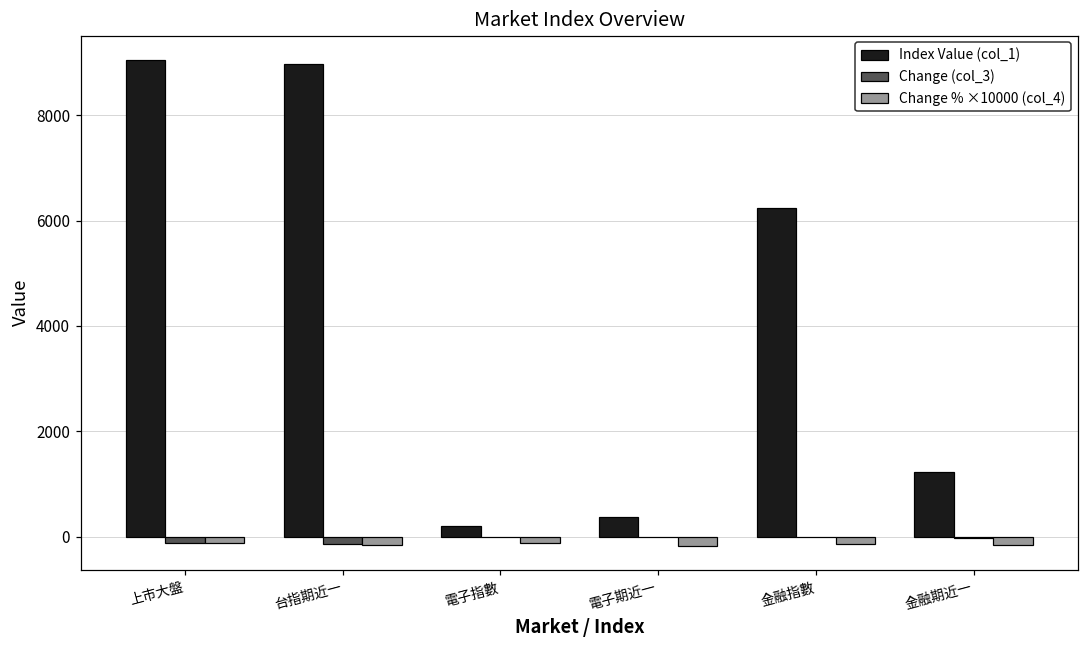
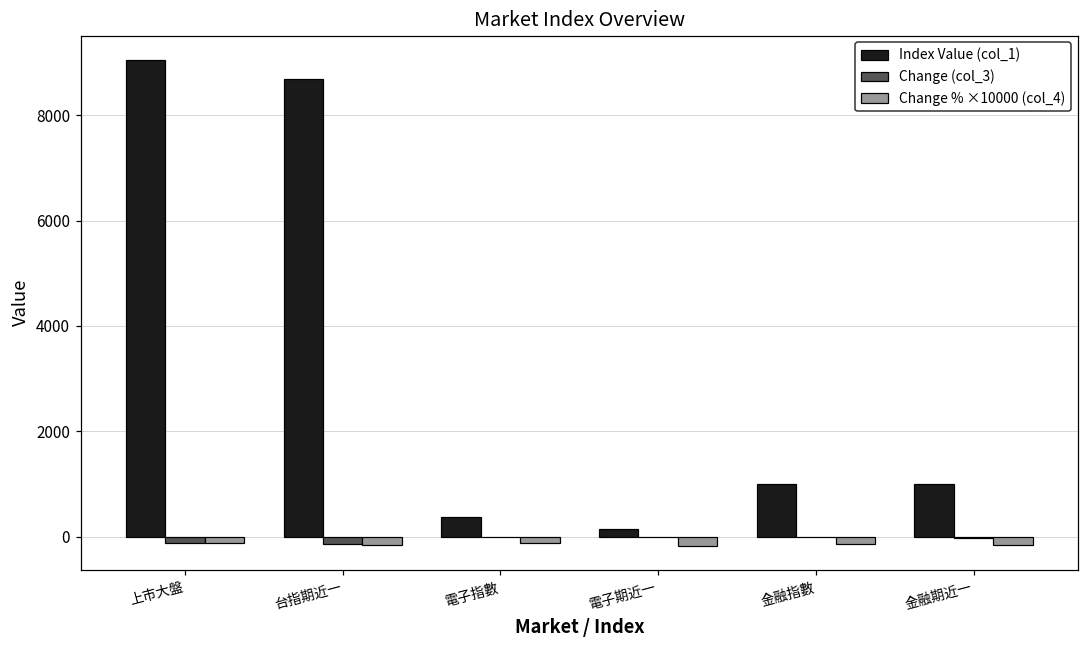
Index Value (col_1), 台指期近一: 9000 -> 8700
Index Value (col_1), 電子指數: 200 -> 400
Index Value (col_1), 電子期近一: 400 -> 200
Index Value (col_1), 金融指數: 6200 -> 1000
Index Value (col_1), 金融期近一: 1200 -> 1000
